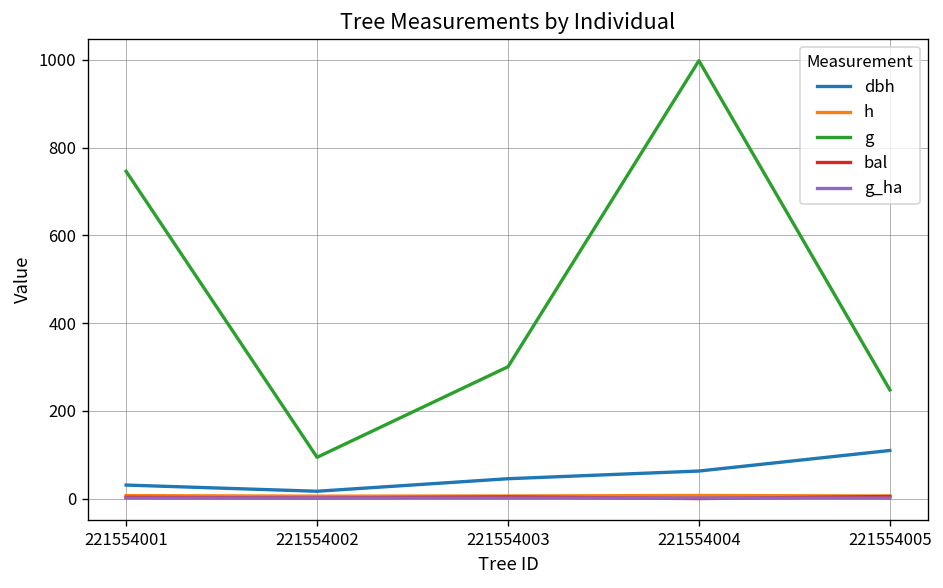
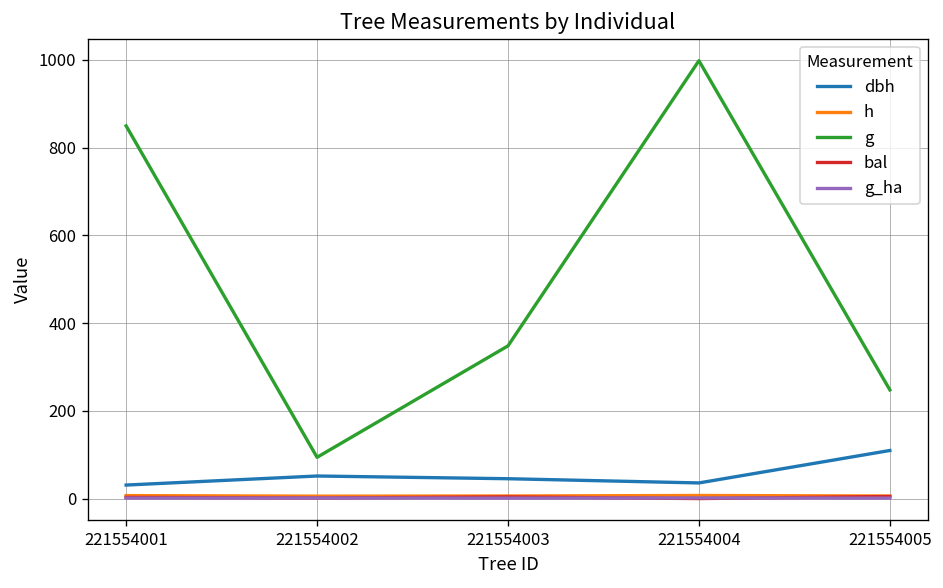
g, 221554001: 750 -> 850
dbh, 221554002: 20 -> 50
g, 221554003: 300 -> 350
dbh, 221554004: 60 -> 40
